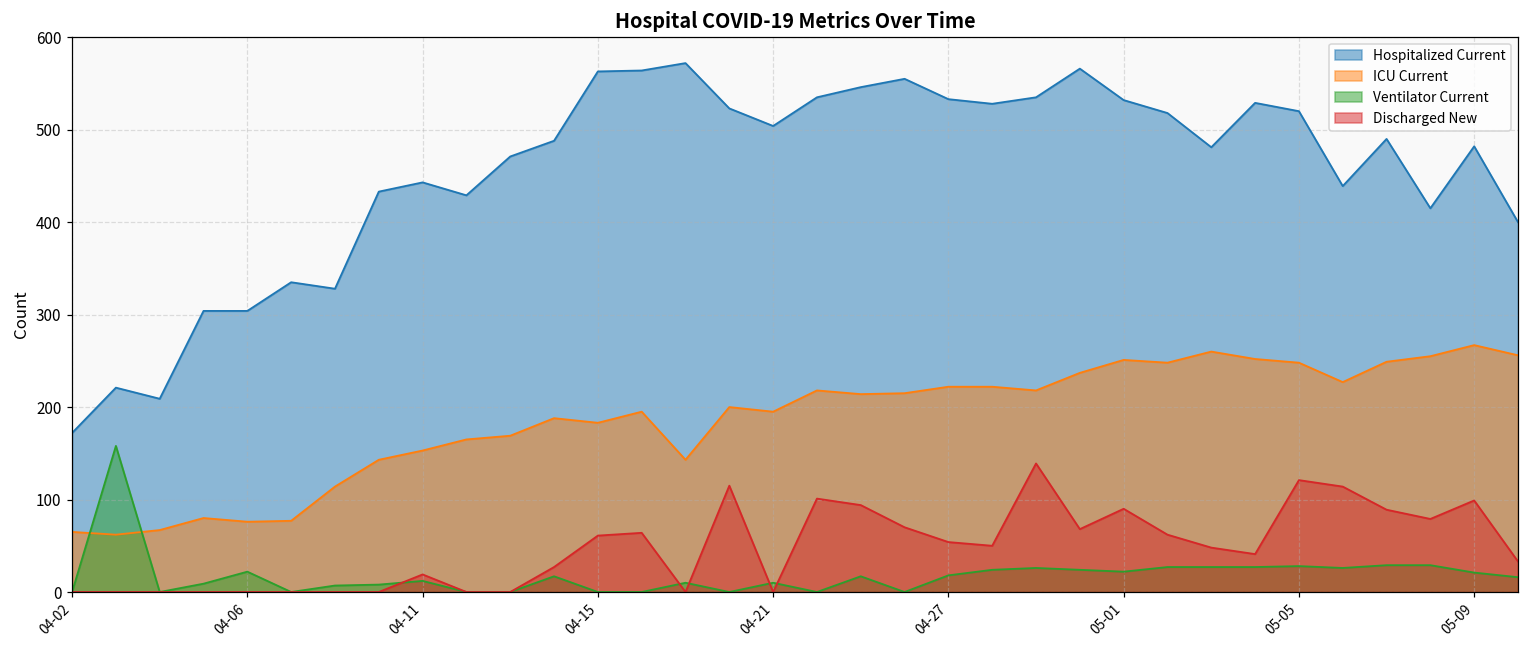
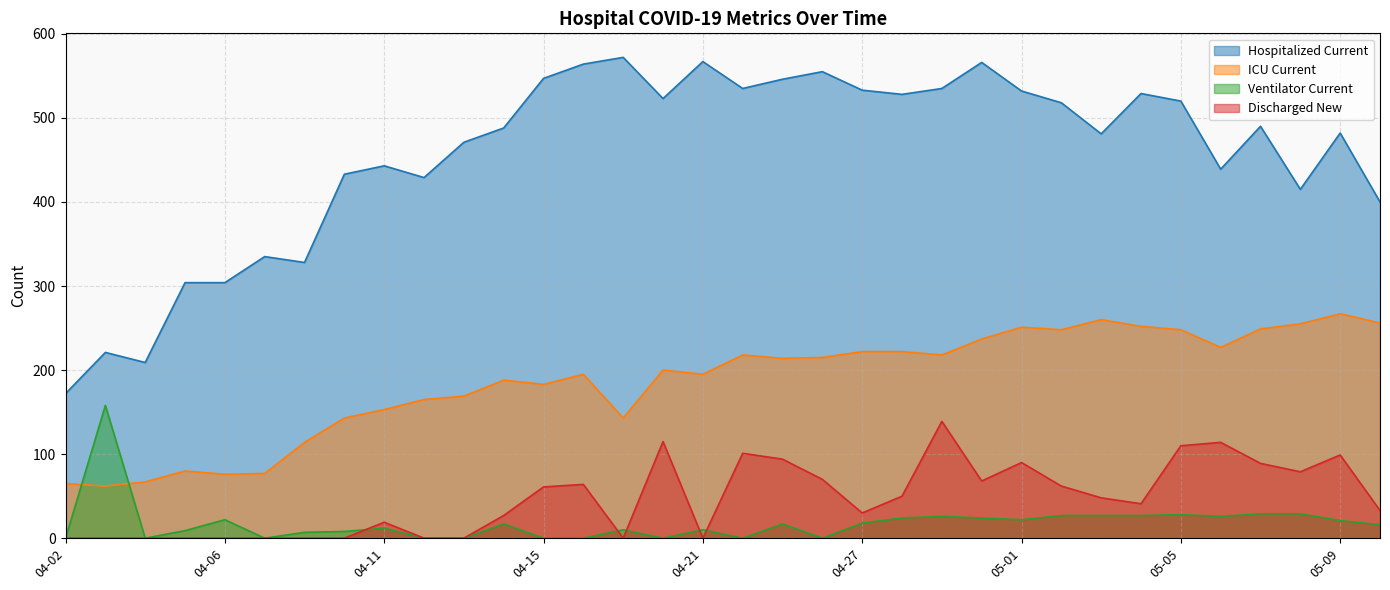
Hospitalized Current, 04-15: 560 -> 550
Hospitalized Current, 04-21: 500 -> 570
Discharged New, 04-27: 50 -> 30
Discharged New, 05-05: 120 -> 110
